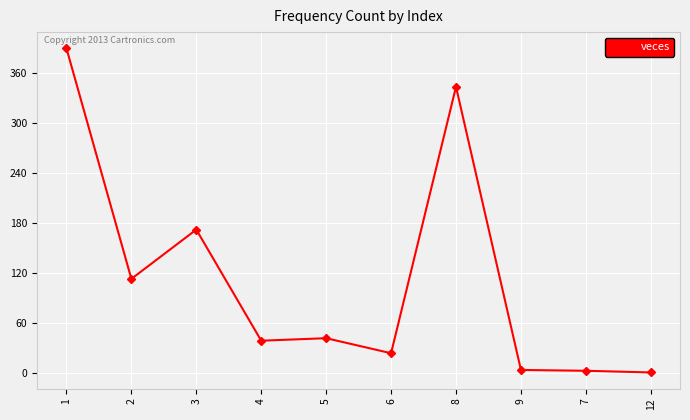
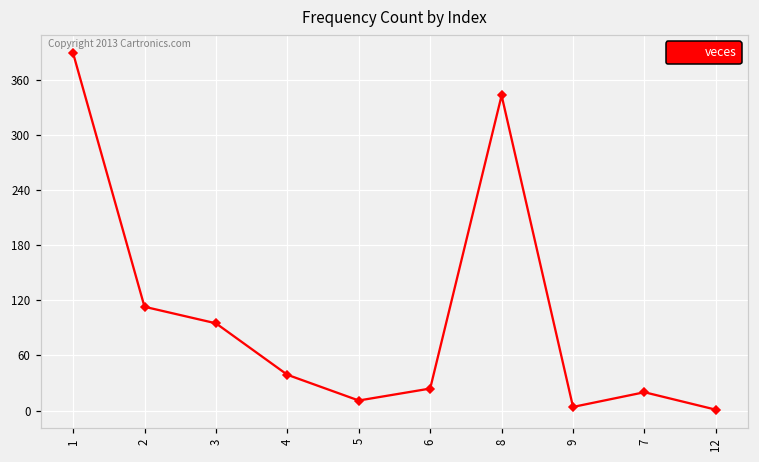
3: 170 -> 100
5: 40 -> 10
7: 0 -> 20
